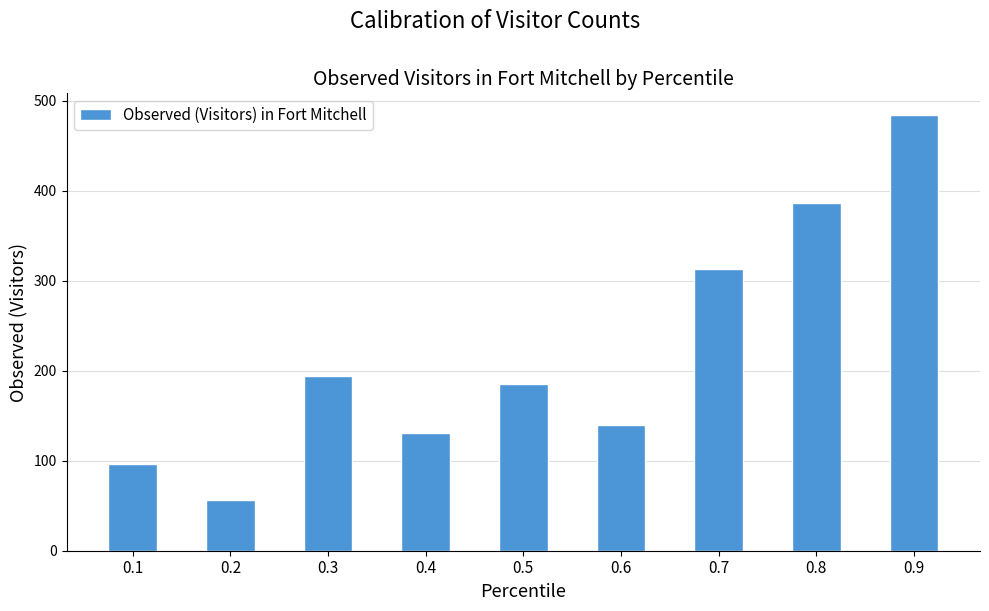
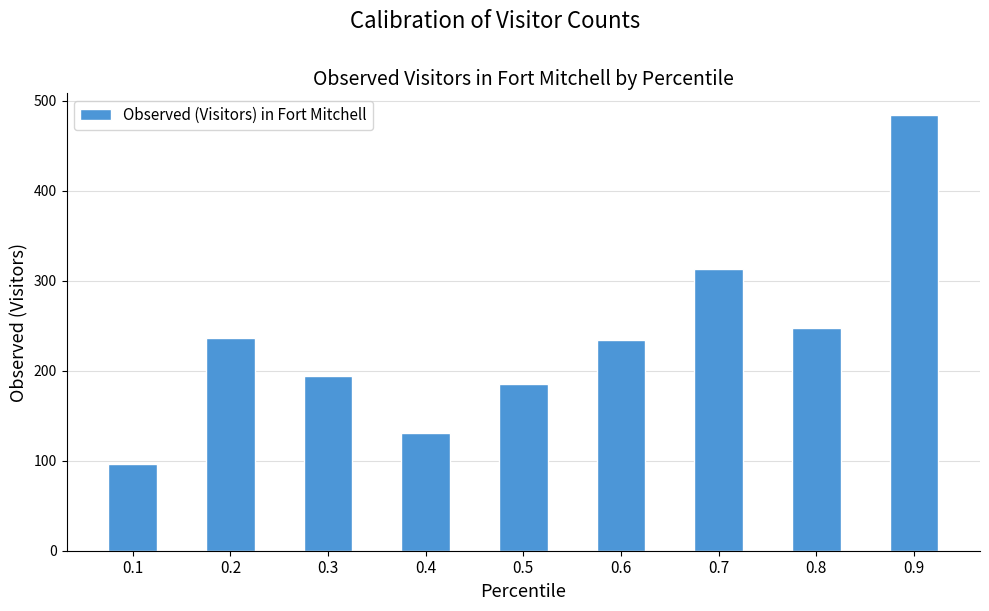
0.2: 60 -> 240
0.6: 140 -> 230
0.8: 390 -> 250
